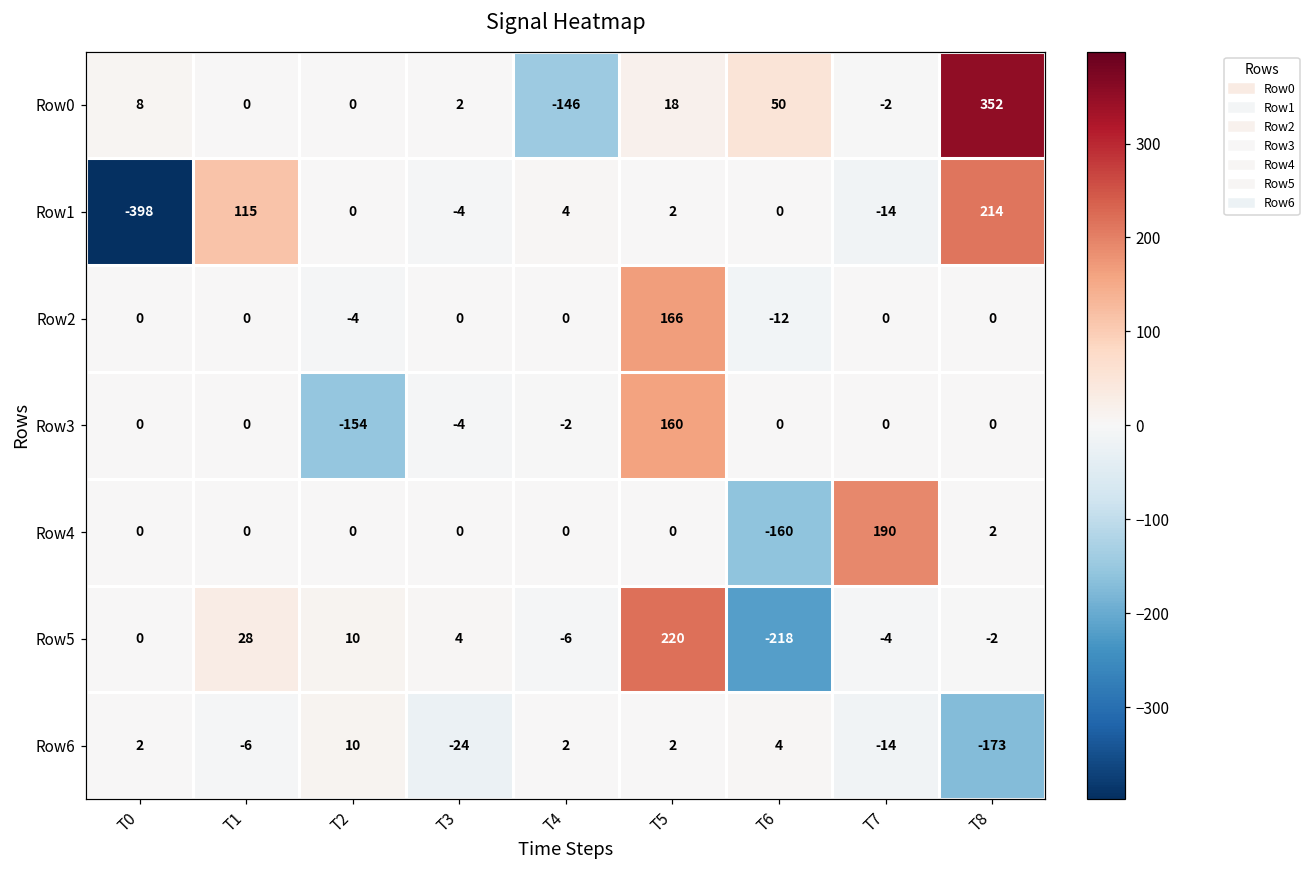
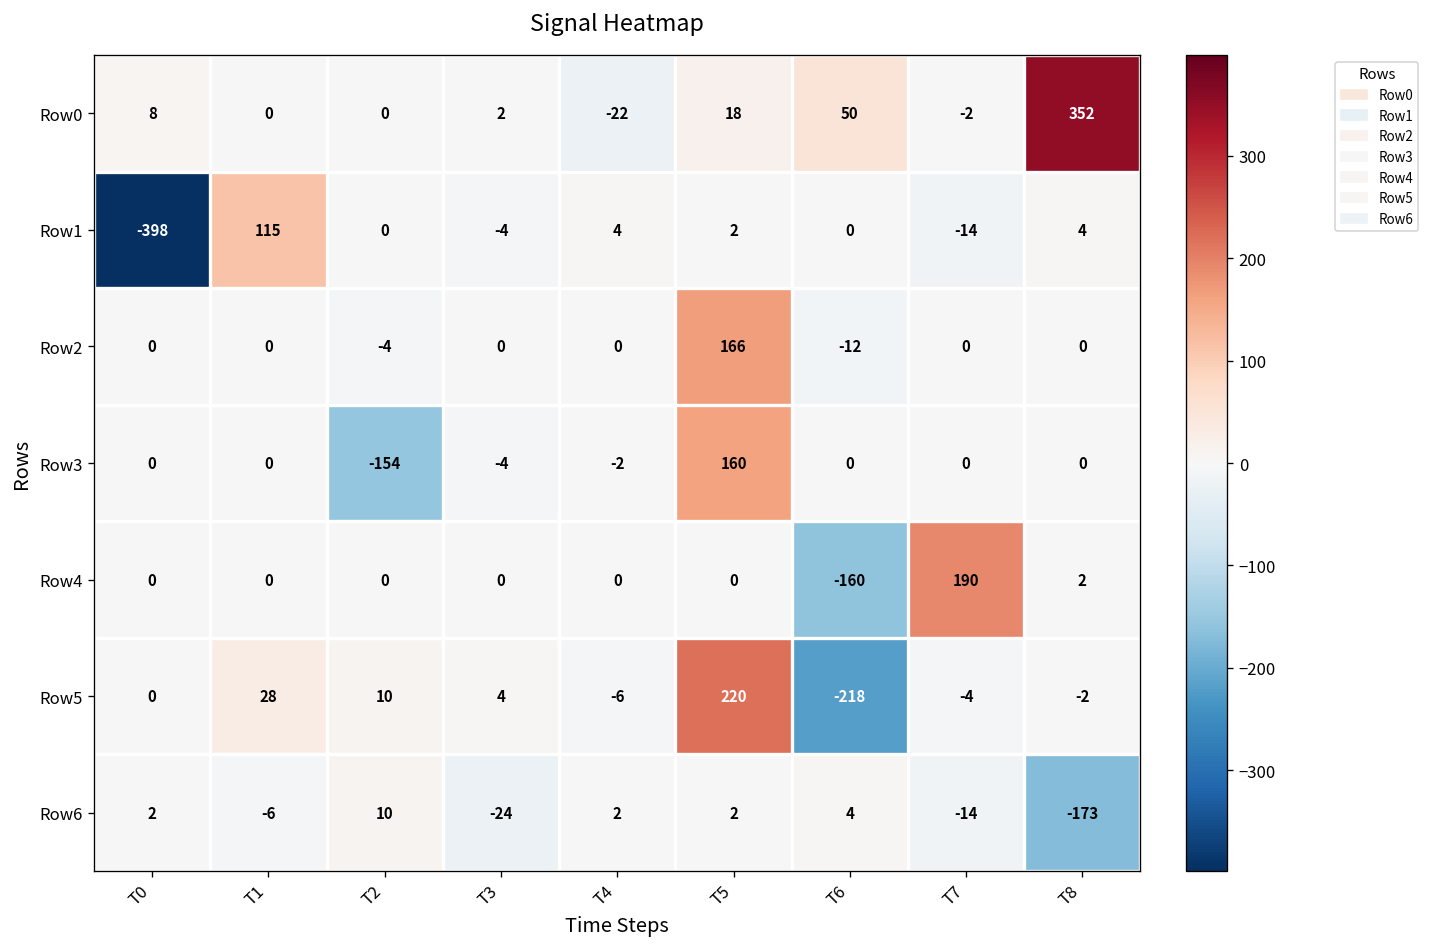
Row0, T4: -146 -> -22
Row1, T8: 214 -> 4
